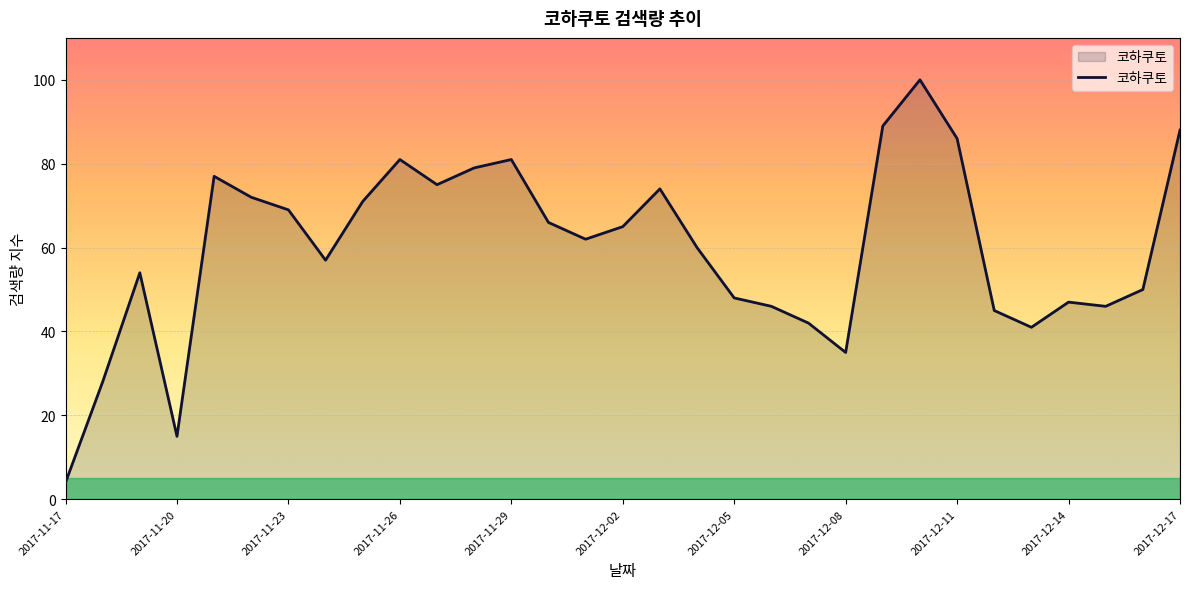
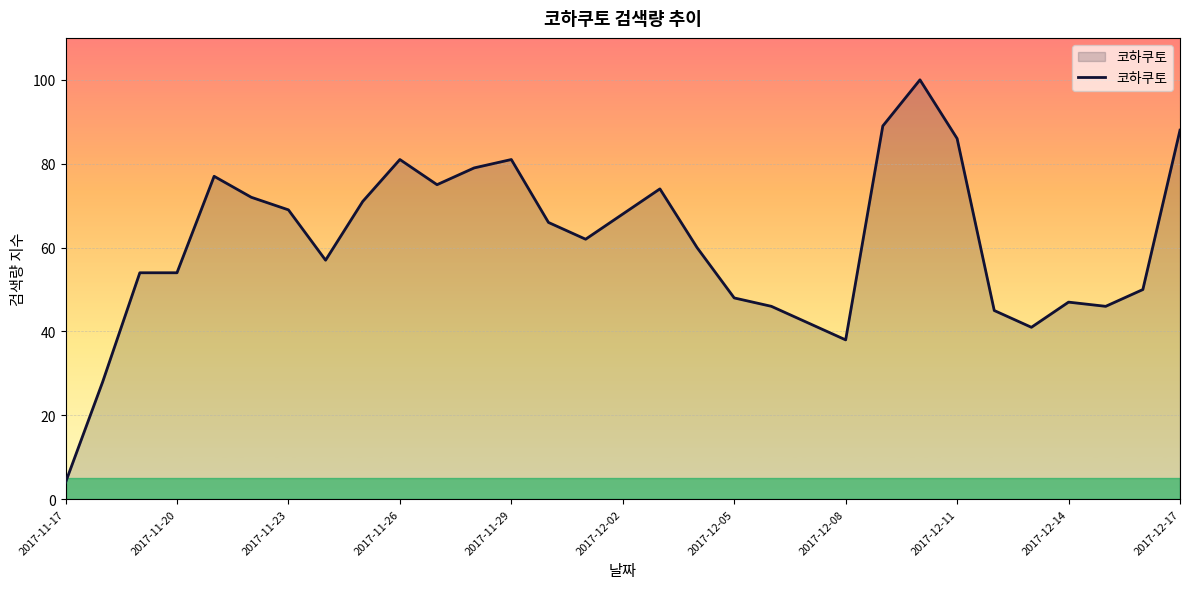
2017-11-20: 15 -> 54
2017-12-02: 65 -> 68
2017-12-08: 35 -> 38
